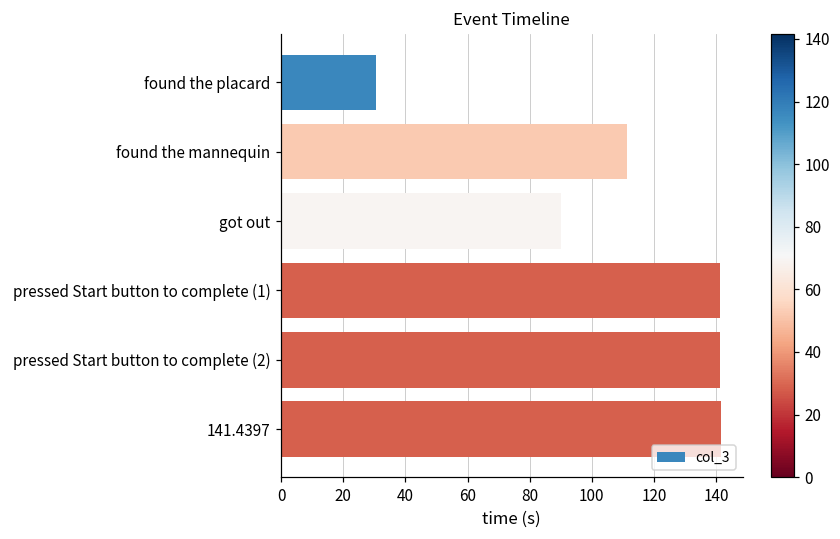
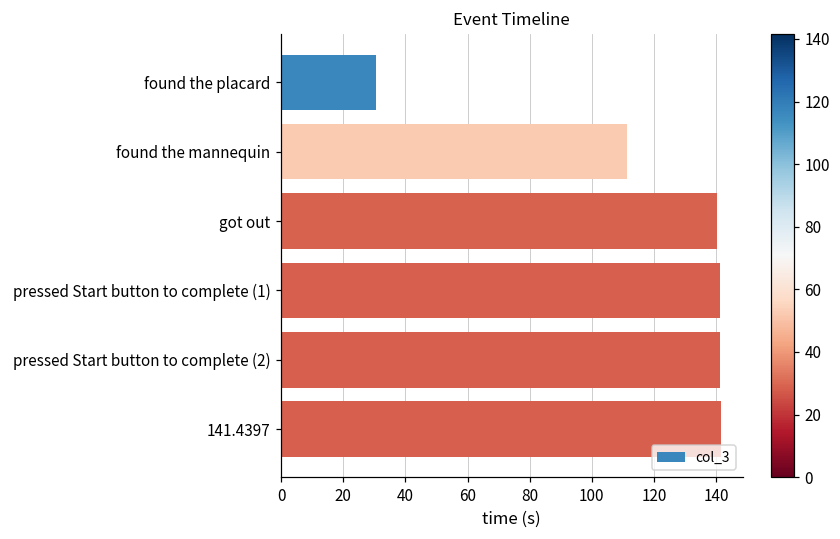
got out: 90 -> 140
